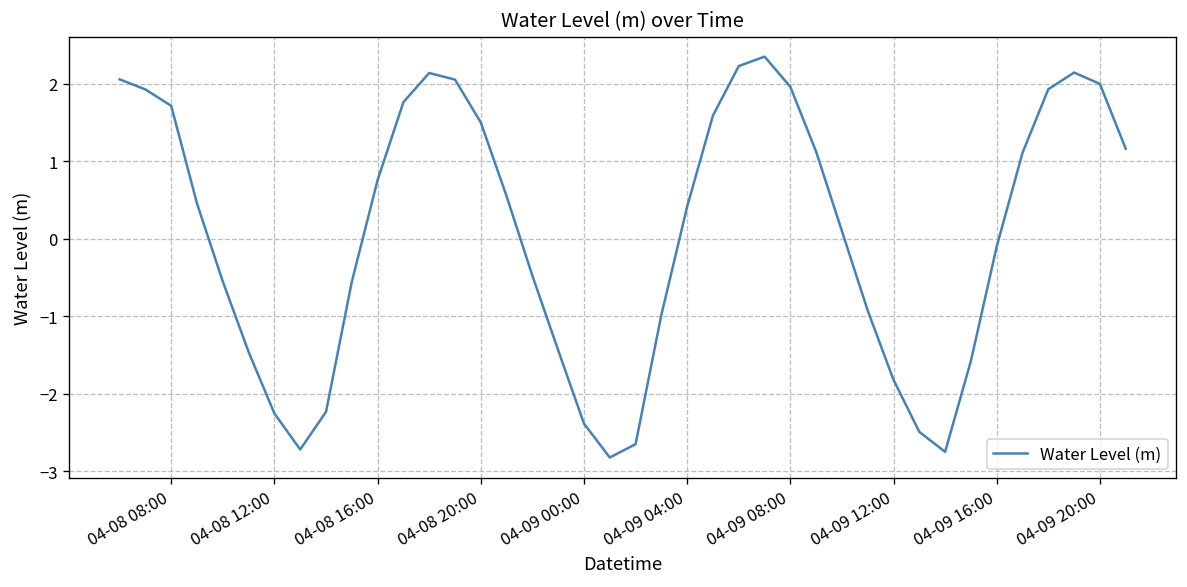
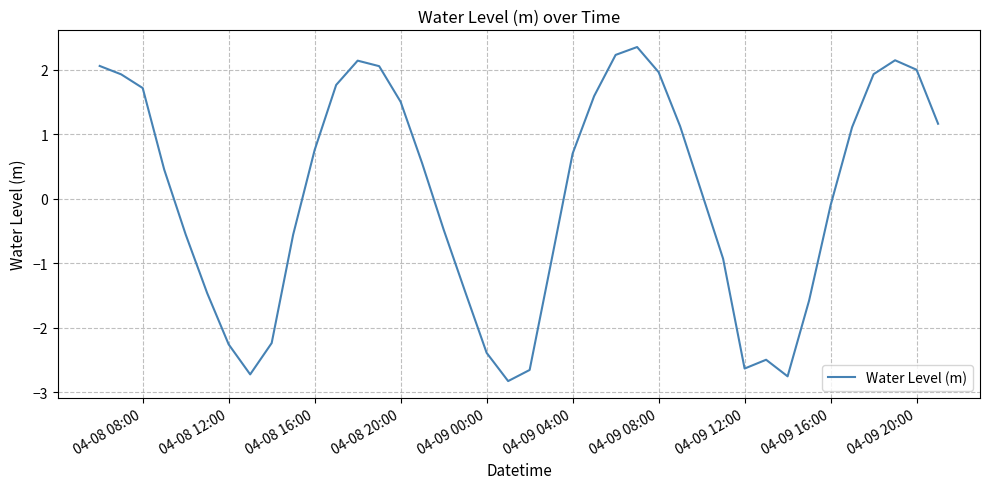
04-09 04:00: 0.4 -> 0.7
04-09 12:00: -1.8 -> -2.6
